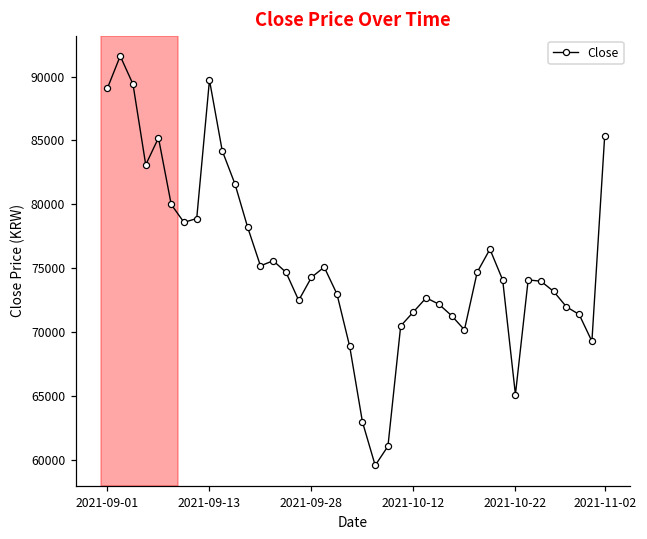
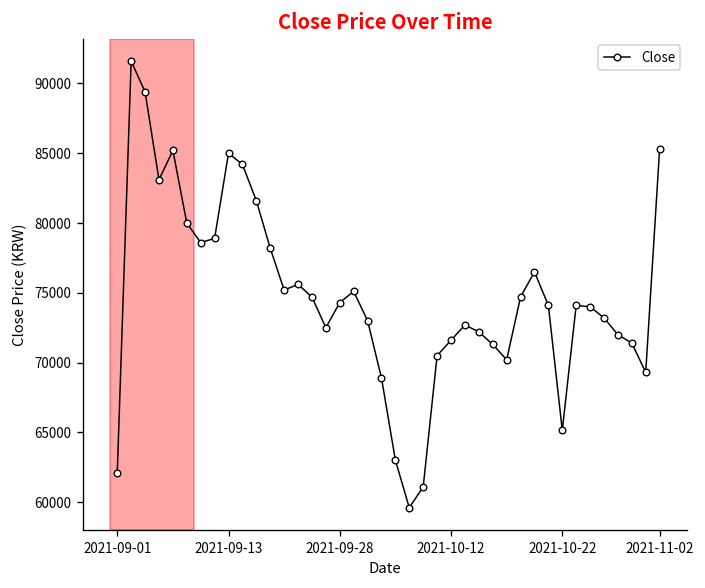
2021-09-01: 89100 -> 62100
2021-09-13: 89700 -> 85000
